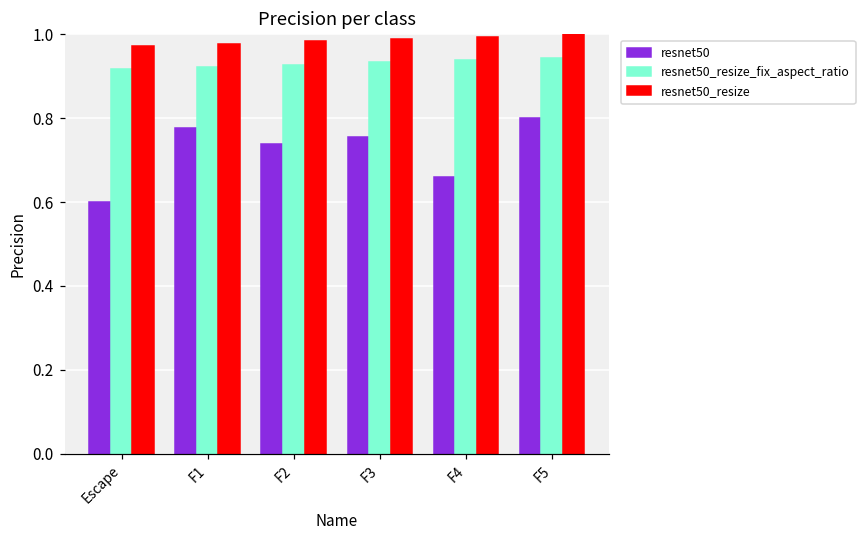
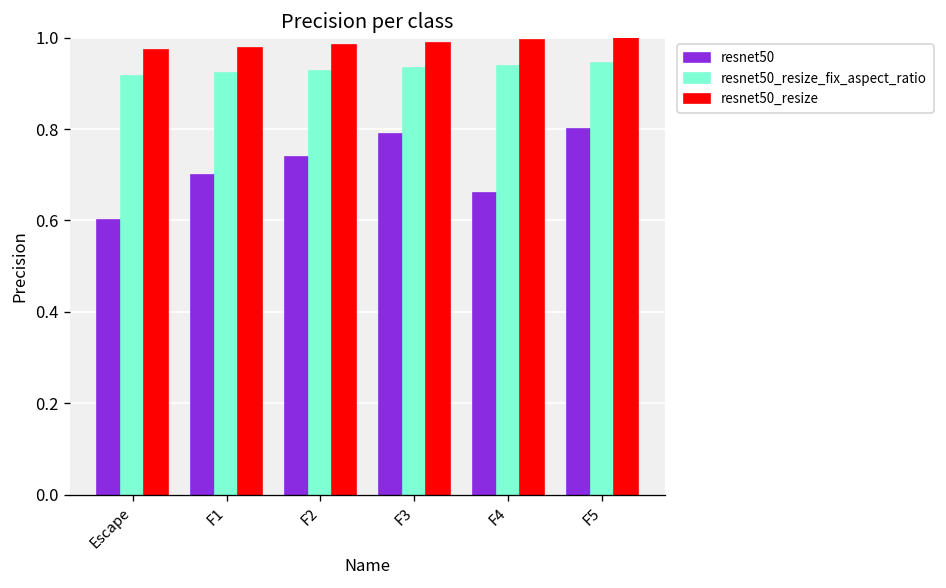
resnet50, F1: 0.78 -> 0.70
resnet50, F3: 0.76 -> 0.79
